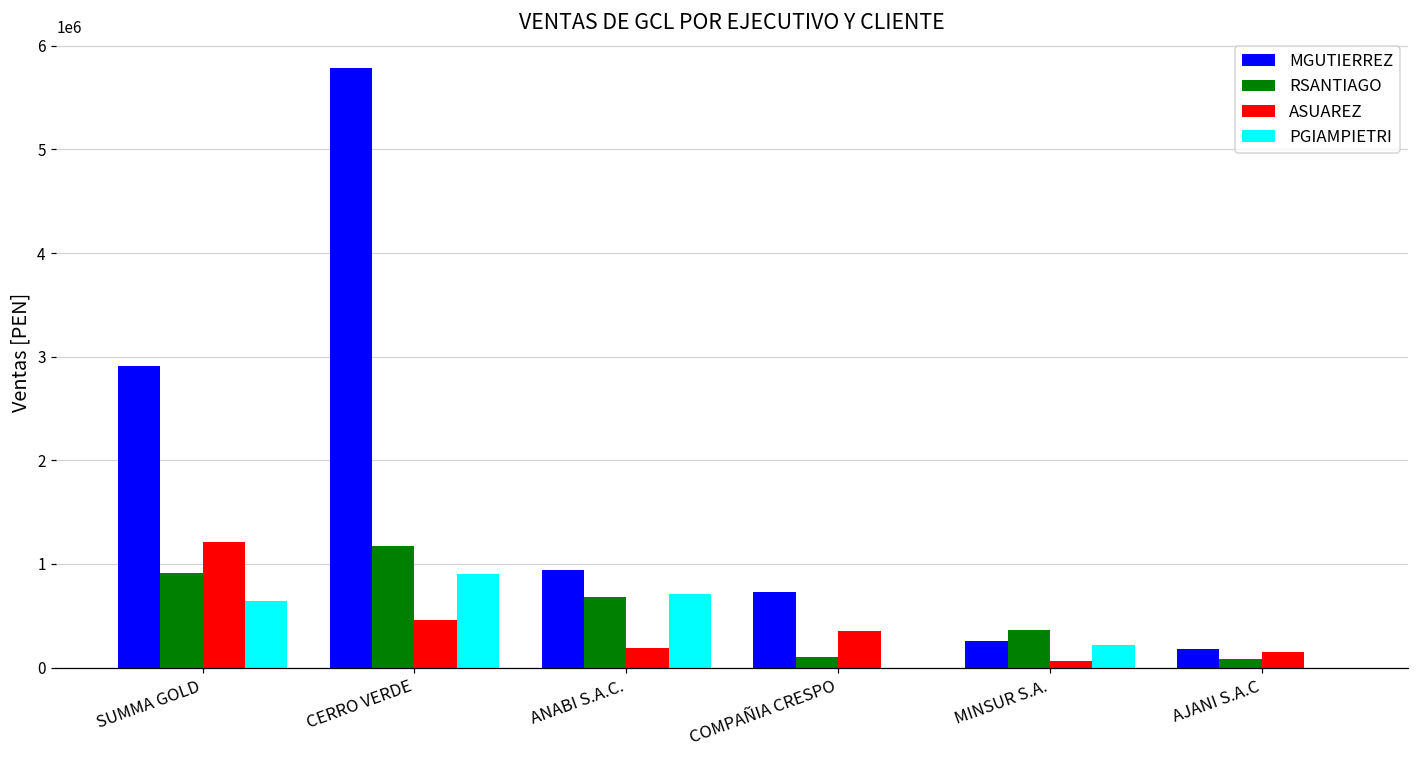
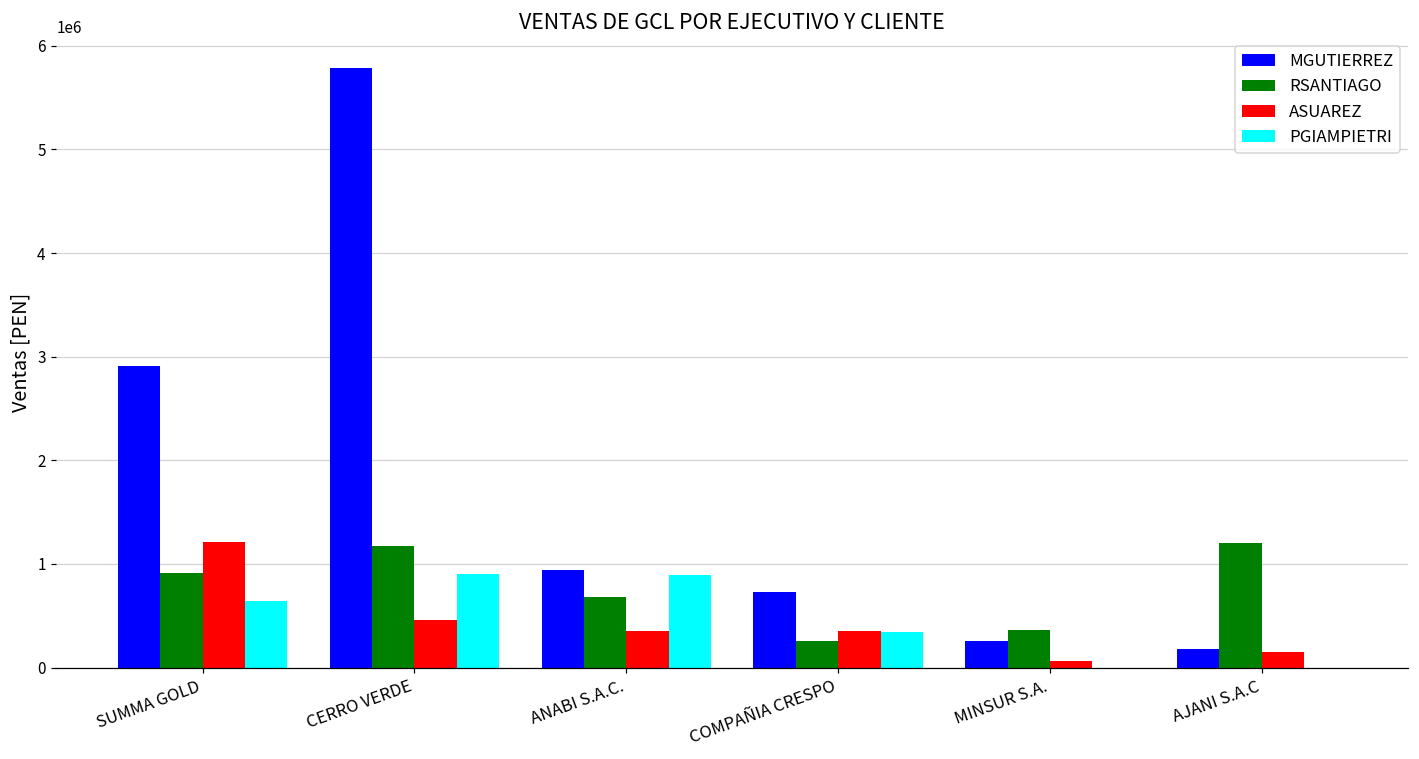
ASUAREZ, ANABI S.A.C.: 200000 -> 400000
PGIAMPIETRI, ANABI S.A.C.: 700000 -> 900000
RSANTIAGO, COMPAÑIA CRESPO: 100000 -> 300000
PGIAMPIETRI, COMPAÑIA CRESPO: 0 -> 300000
PGIAMPIETRI, MINSUR S.A.: 200000 -> 0
RSANTIAGO, AJANI S.A.C: 100000 -> 1200000
